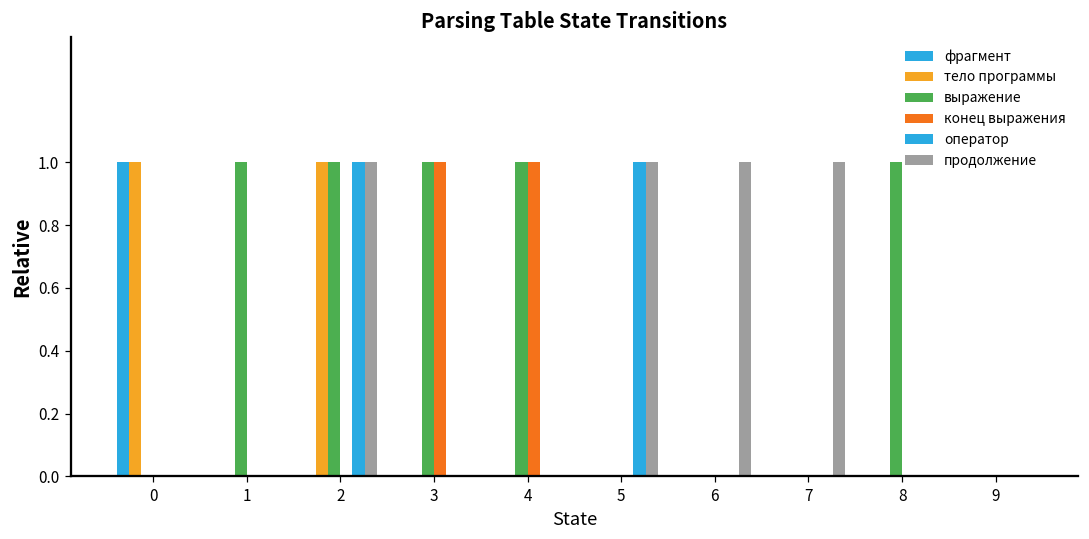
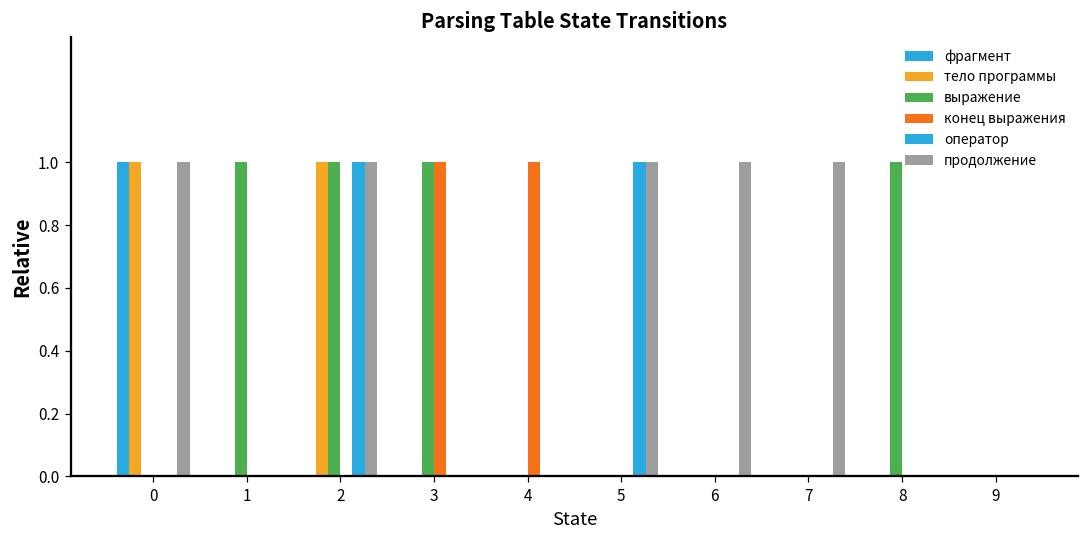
продолжение, 0: 0 -> 1
выражение, 4: 1 -> 0
